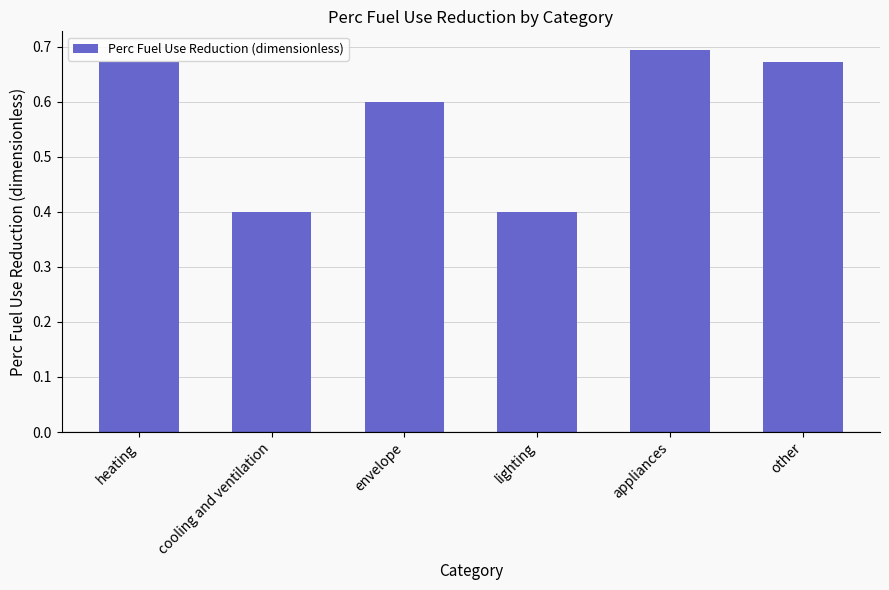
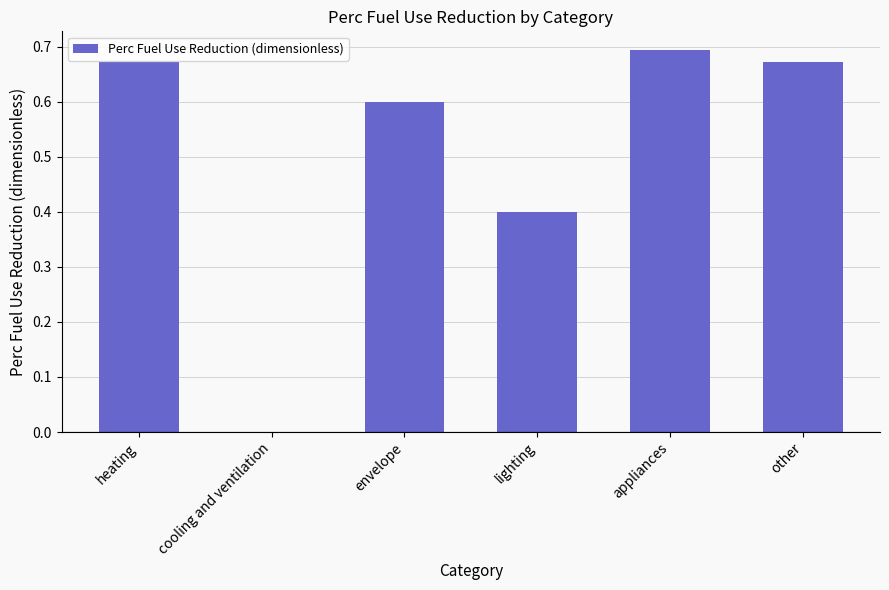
cooling and ventilation: 0.4 -> 0.0
